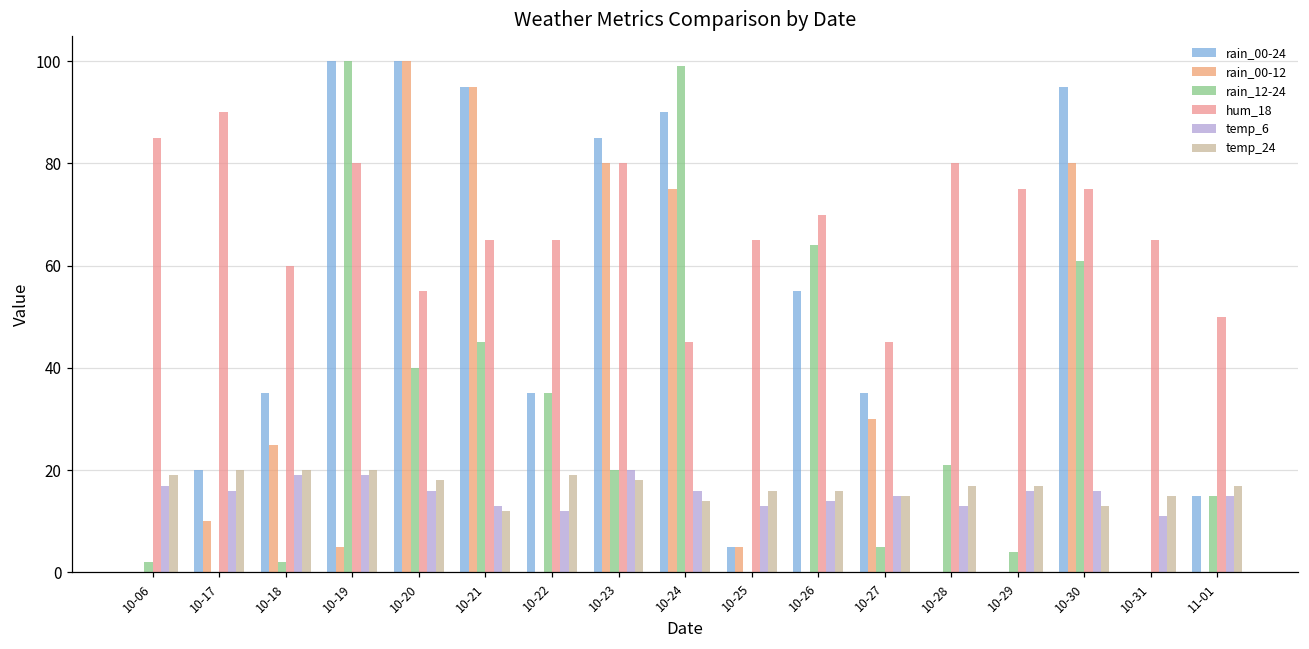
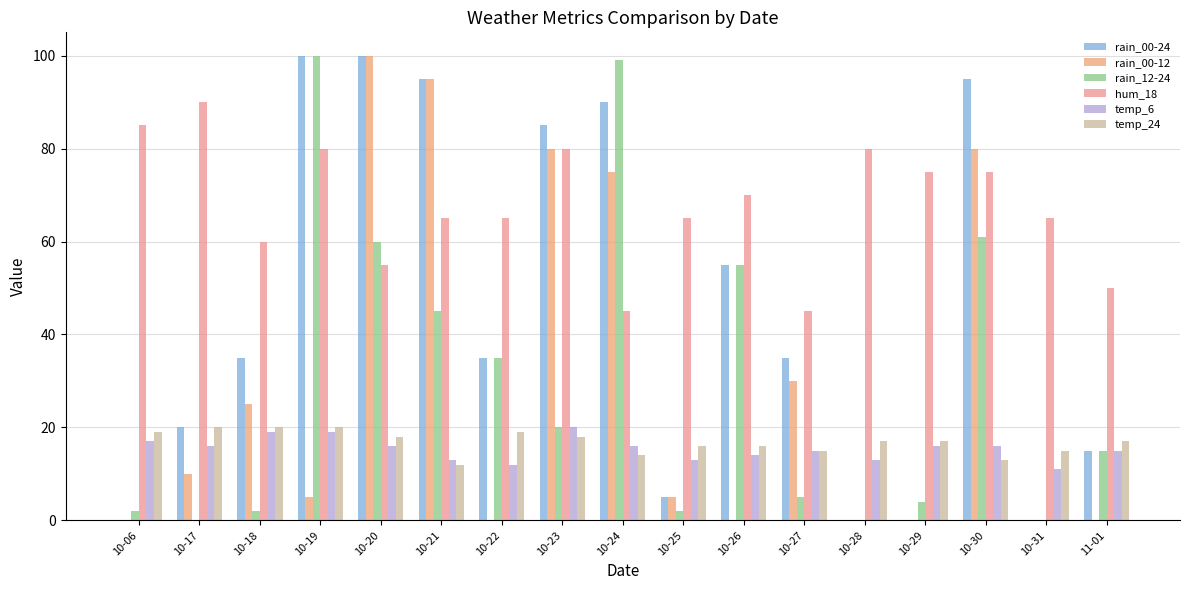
rain_12-24, 10-20: 40 -> 60
rain_12-24, 10-25: 0 -> 2
rain_12-24, 10-26: 64 -> 55
rain_12-24, 10-28: 21 -> 0
